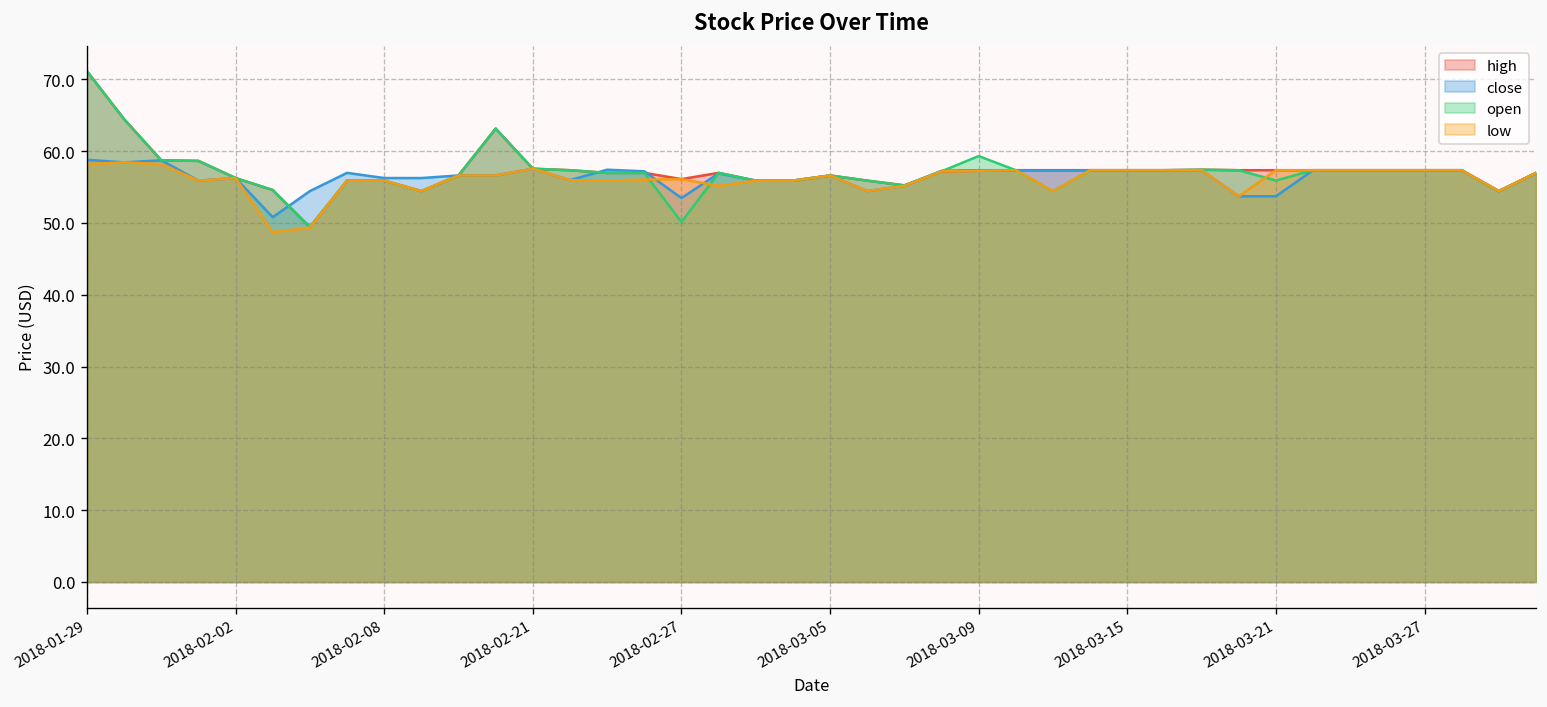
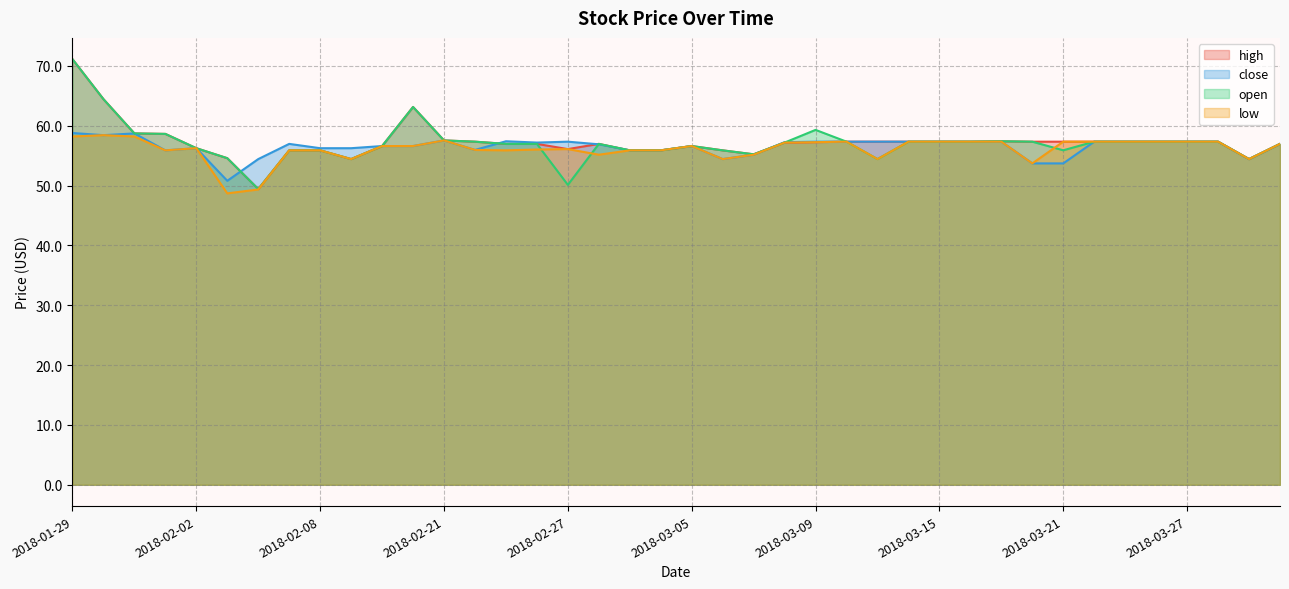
close, 2018-02-27: 53 -> 57
